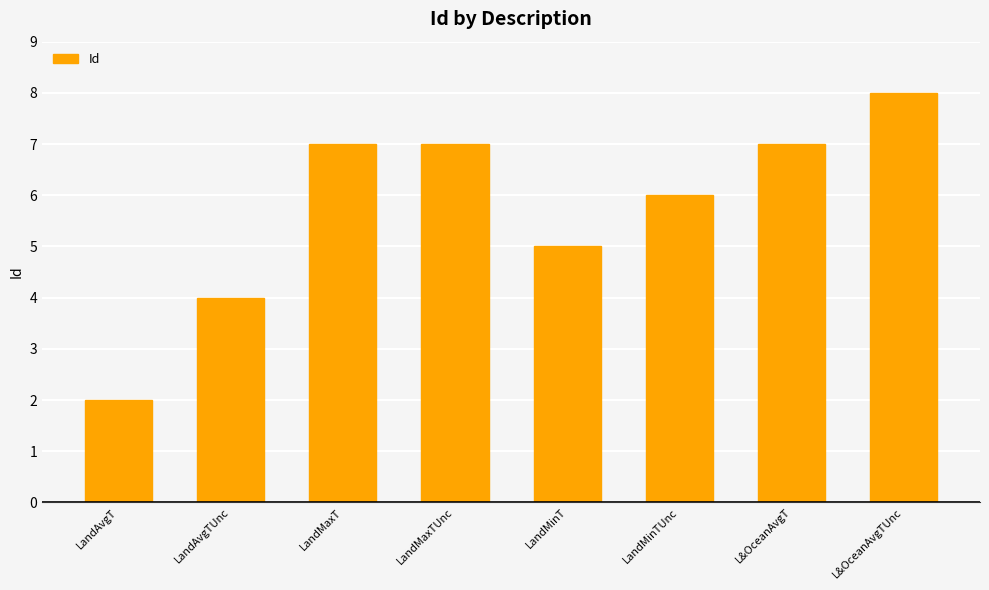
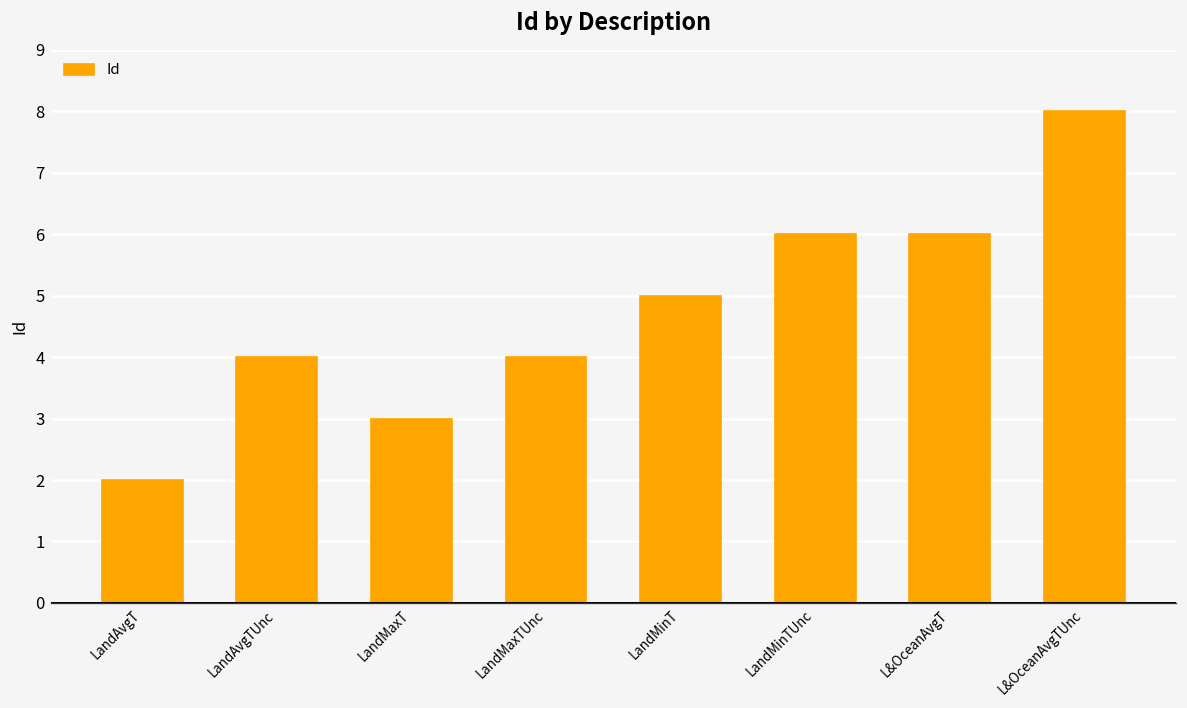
LandMaxT: 7 -> 3
LandMaxTUnc: 7 -> 4
L&OceanAvgT: 7 -> 6
